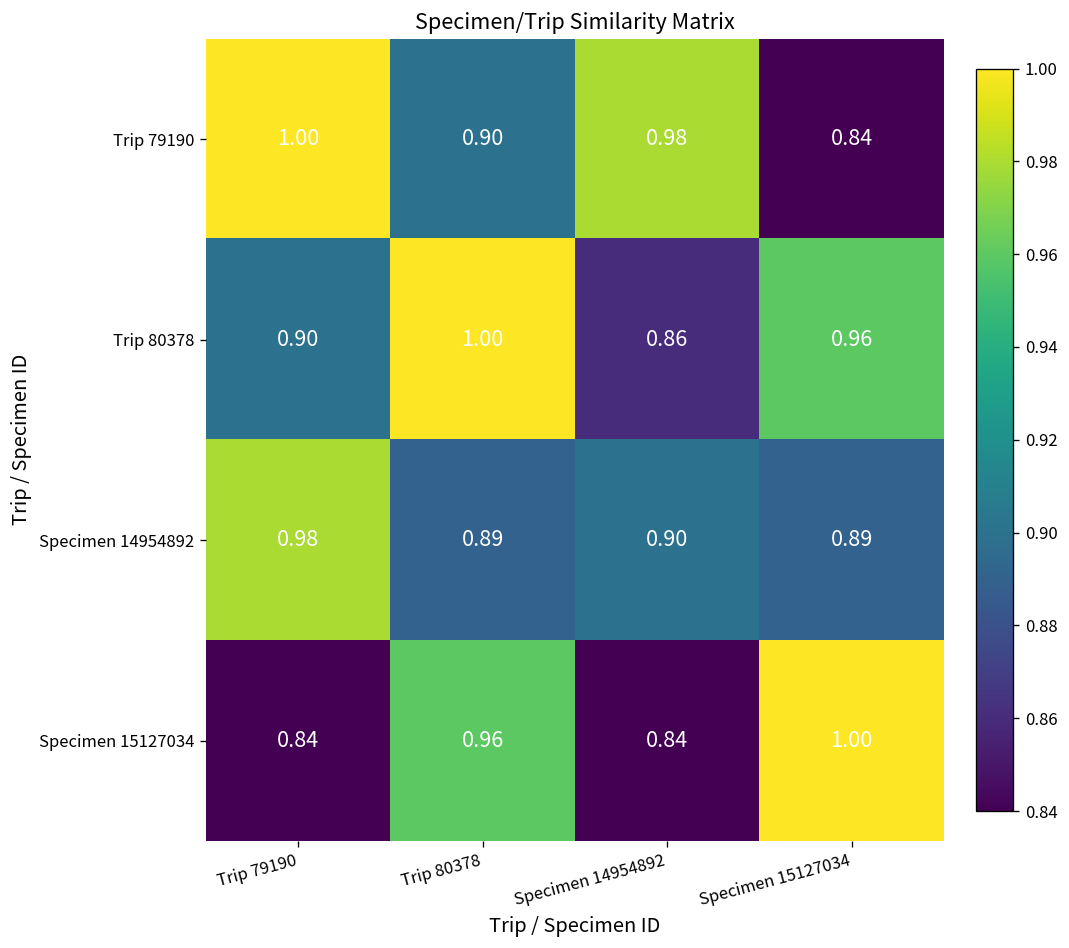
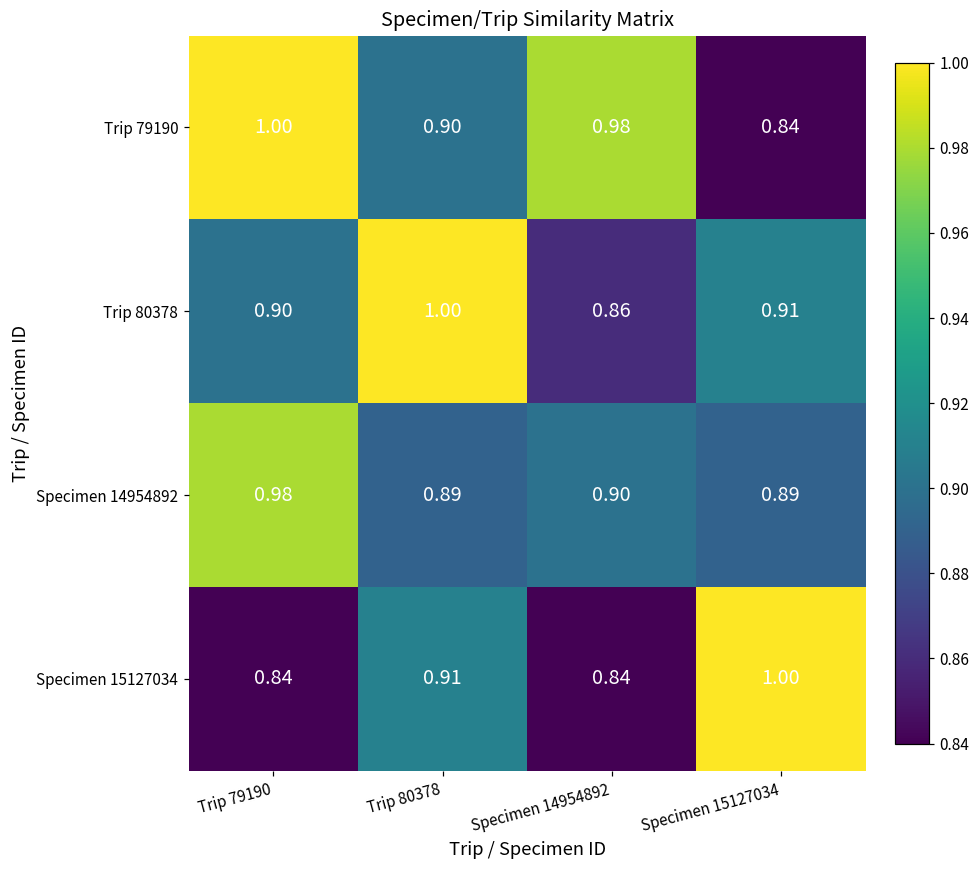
Trip 80378, Specimen 15127034: 0.96 -> 0.91
Specimen 15127034, Trip 80378: 0.96 -> 0.91
